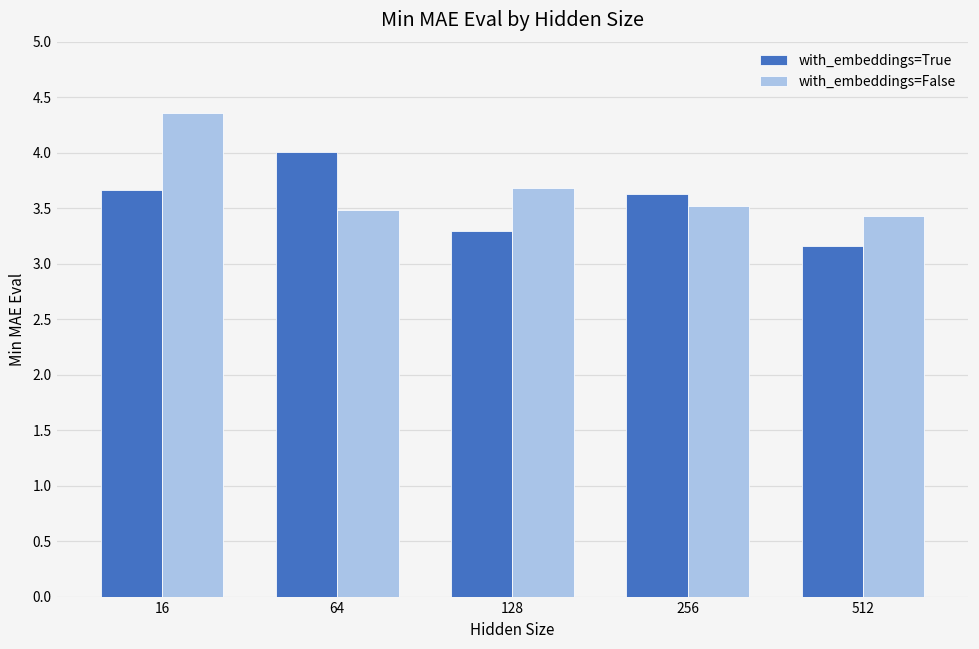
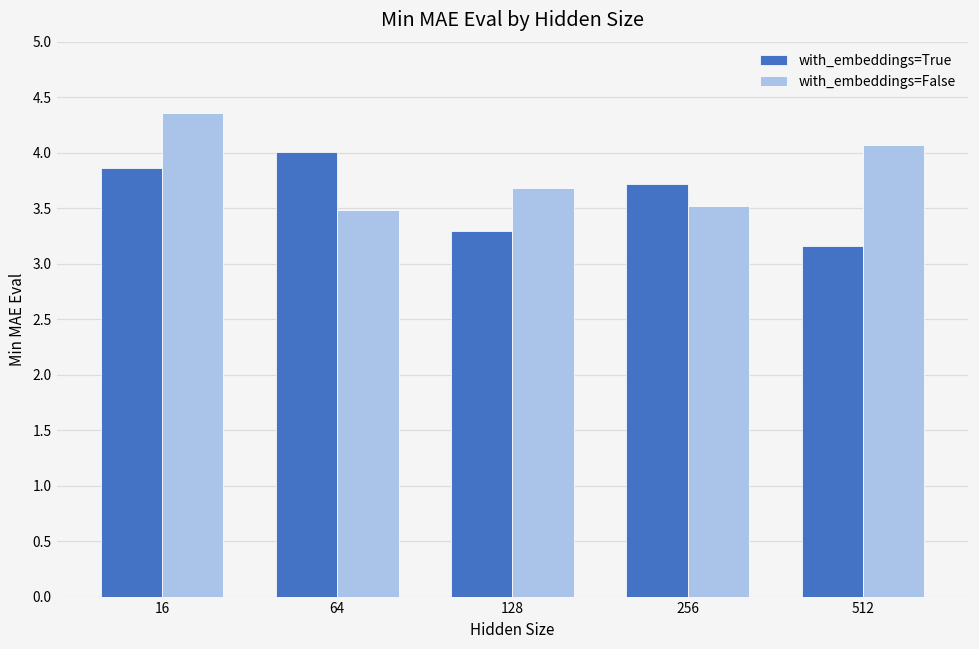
with_embeddings=True, 16: 3.67 -> 3.86
with_embeddings=True, 256: 3.62 -> 3.72
with_embeddings=False, 512: 3.43 -> 4.07
